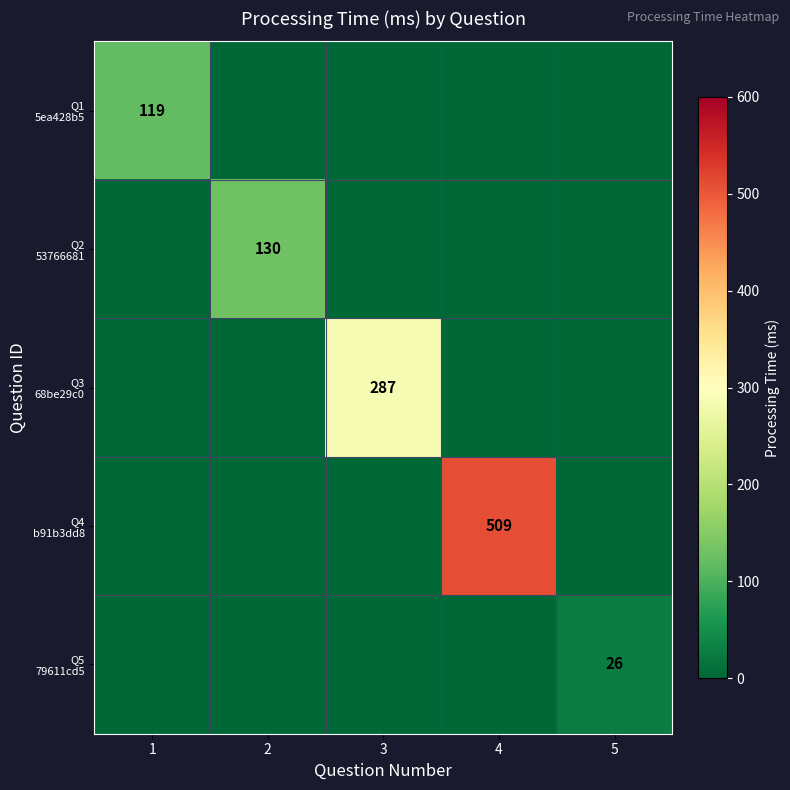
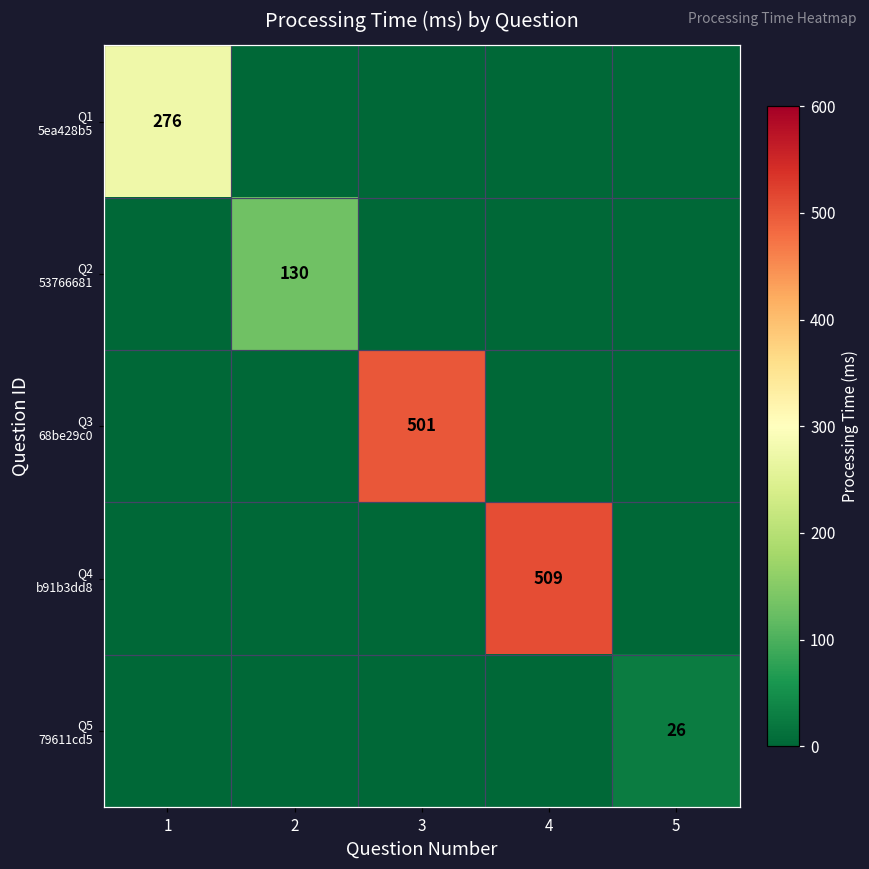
Q1 5ea428b5, 1: 119 -> 276
Q3 68be29c0, 3: 287 -> 501
